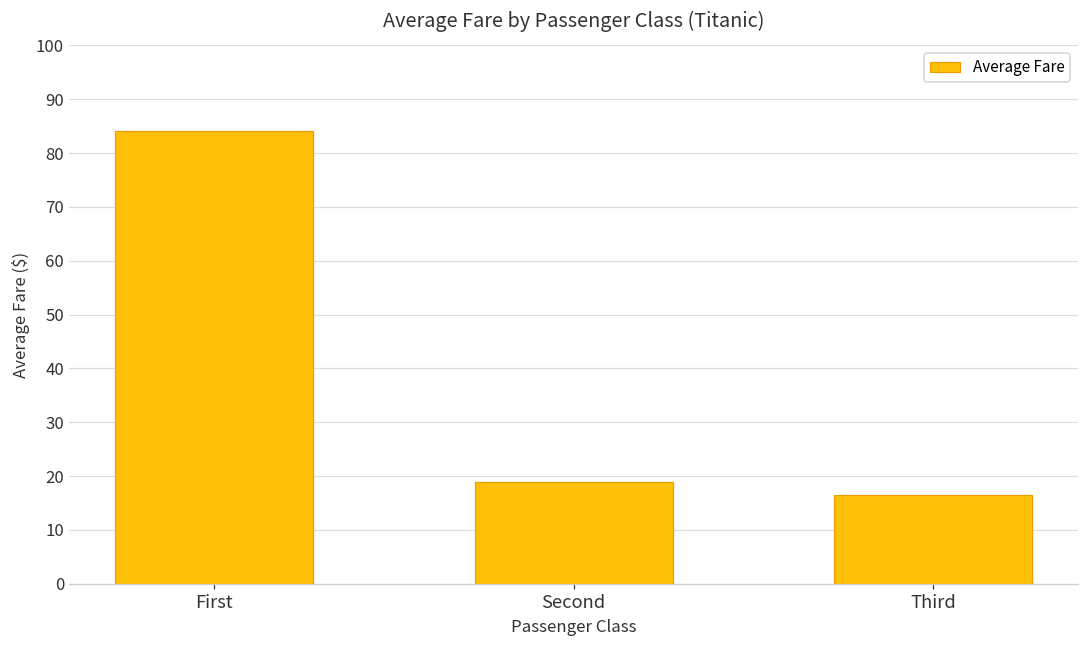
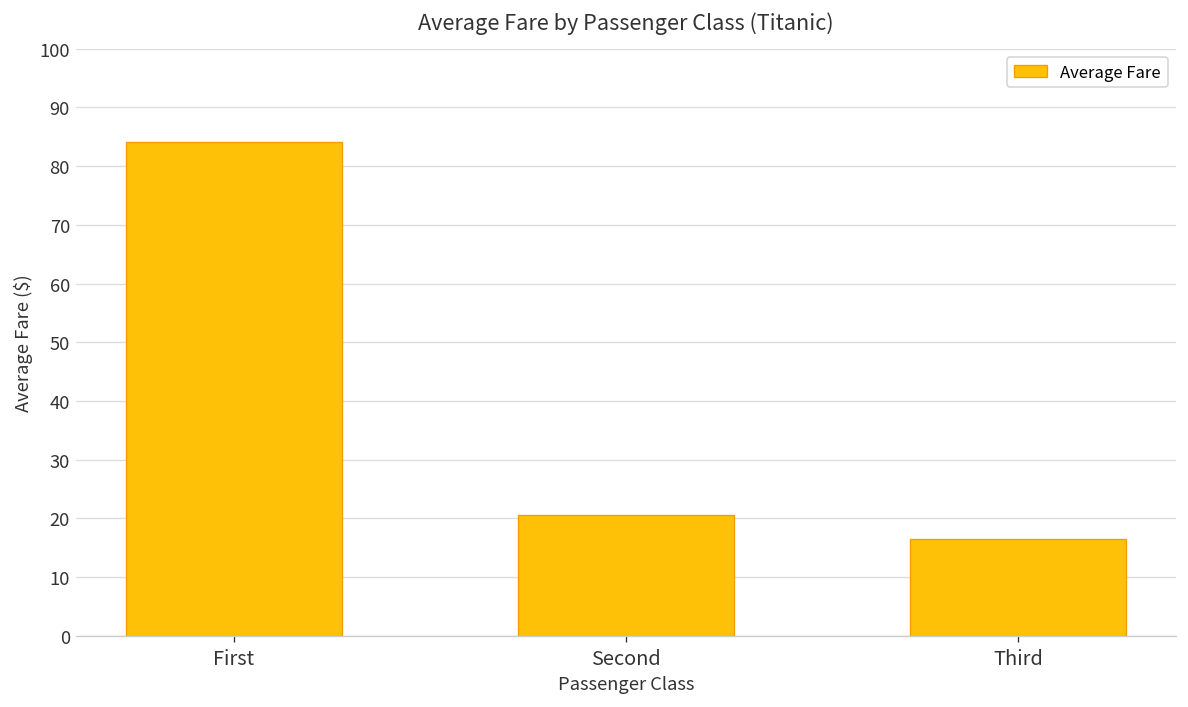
Second: 19 -> 21
